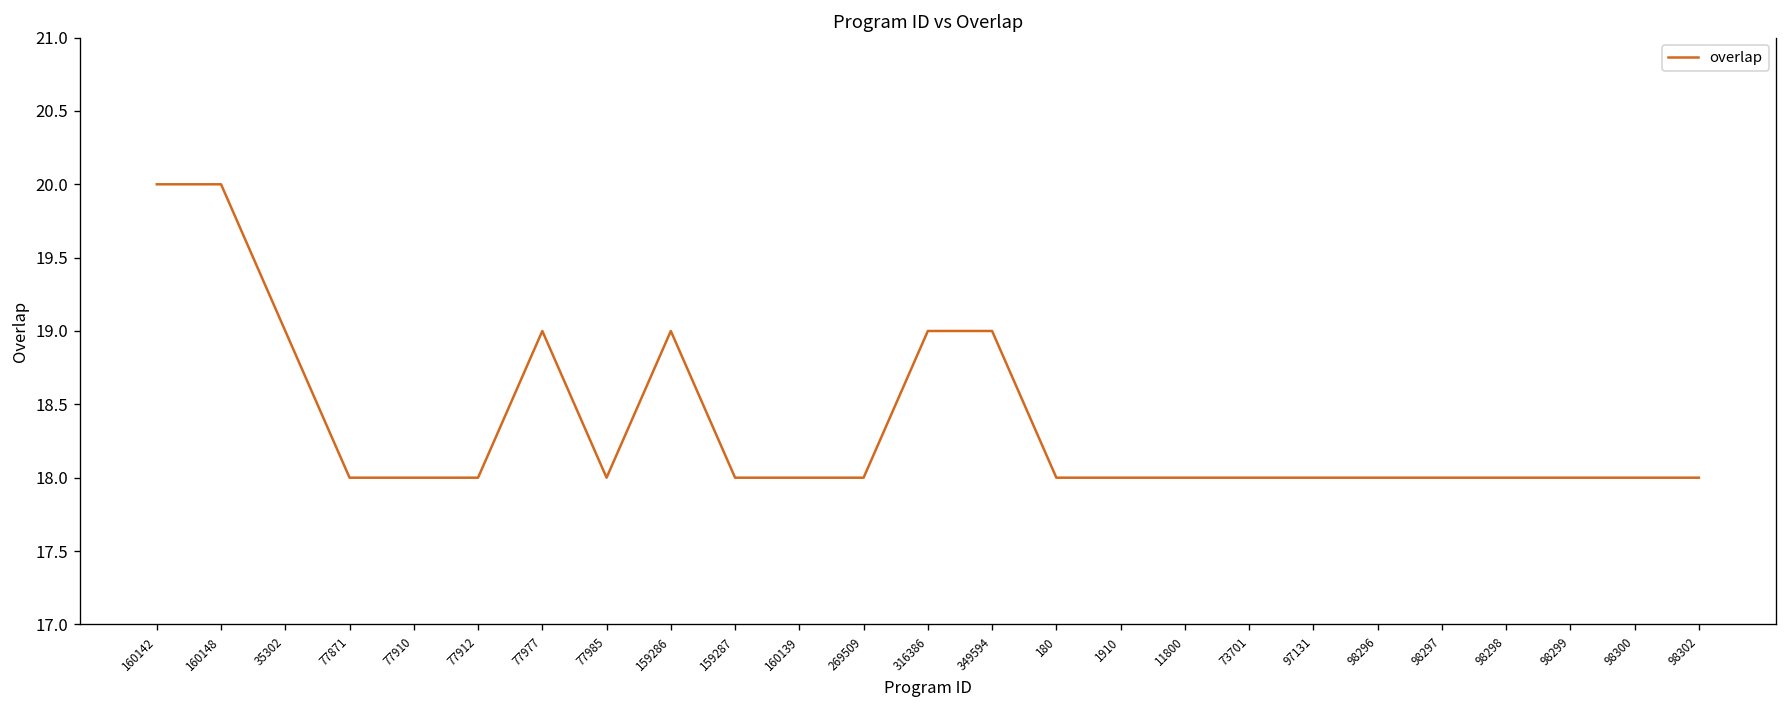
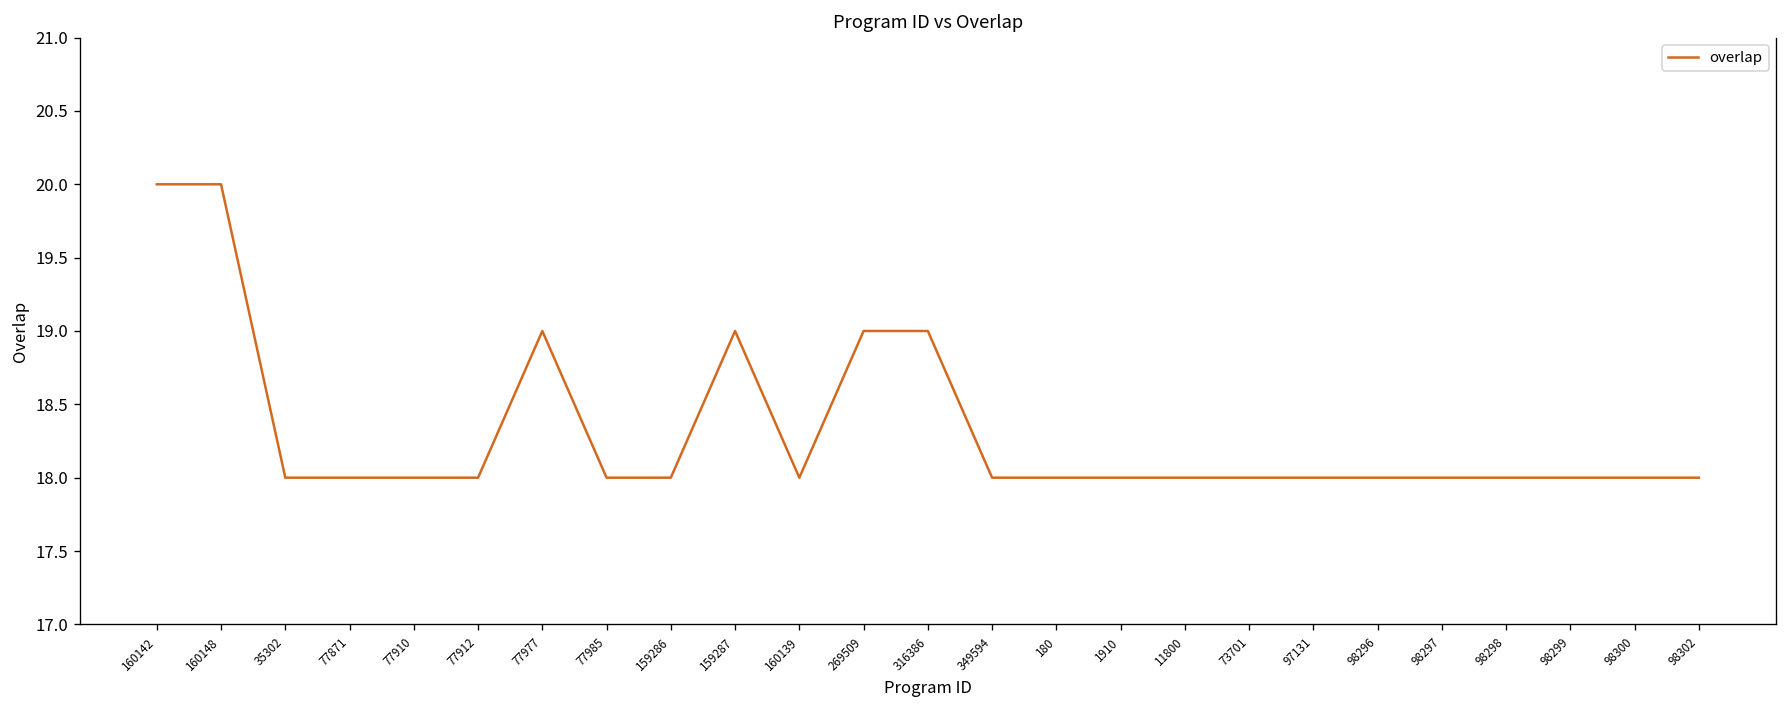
35302: 19 -> 18
159286: 19 -> 18
159287: 18 -> 19
269509: 18 -> 19
349594: 19 -> 18
